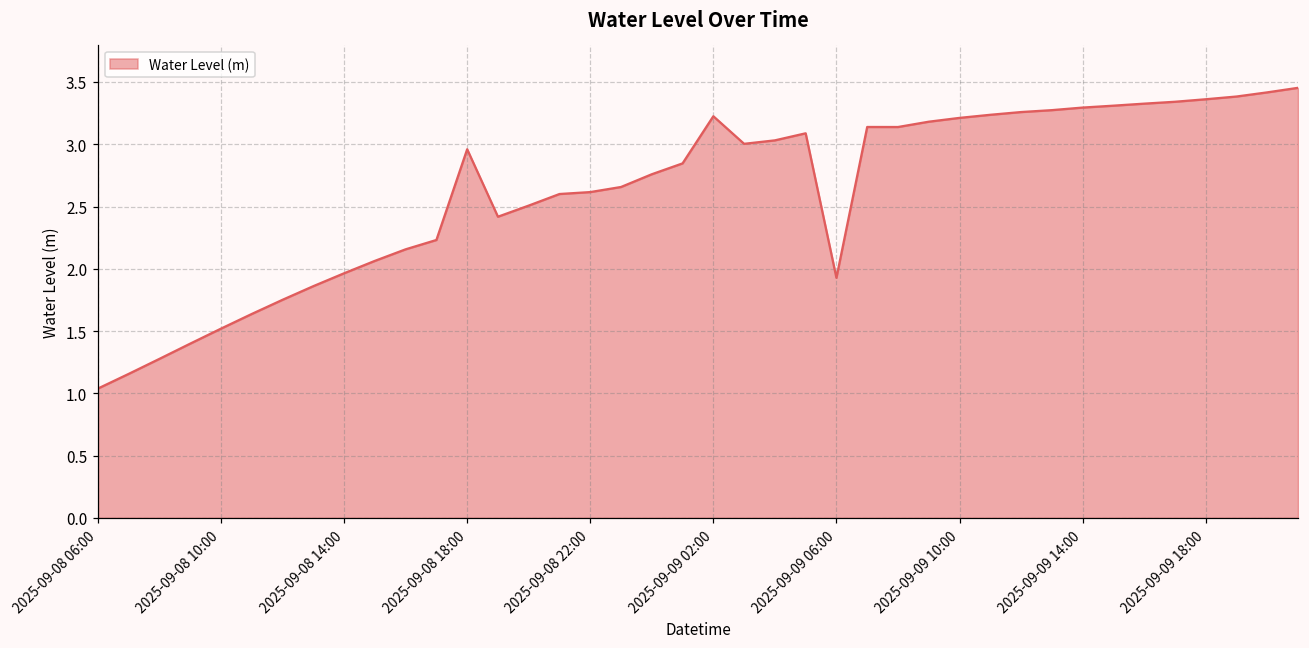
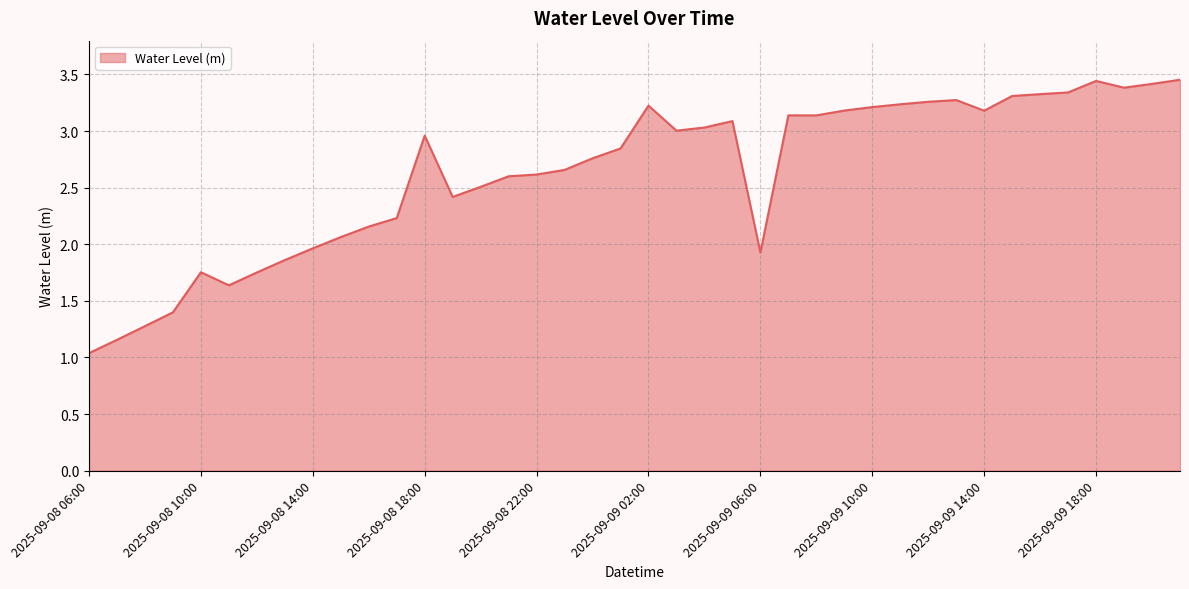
2025-09-08 10:00: 1.52 -> 1.75
2025-09-09 14:00: 3.29 -> 3.18
2025-09-09 18:00: 3.36 -> 3.44
